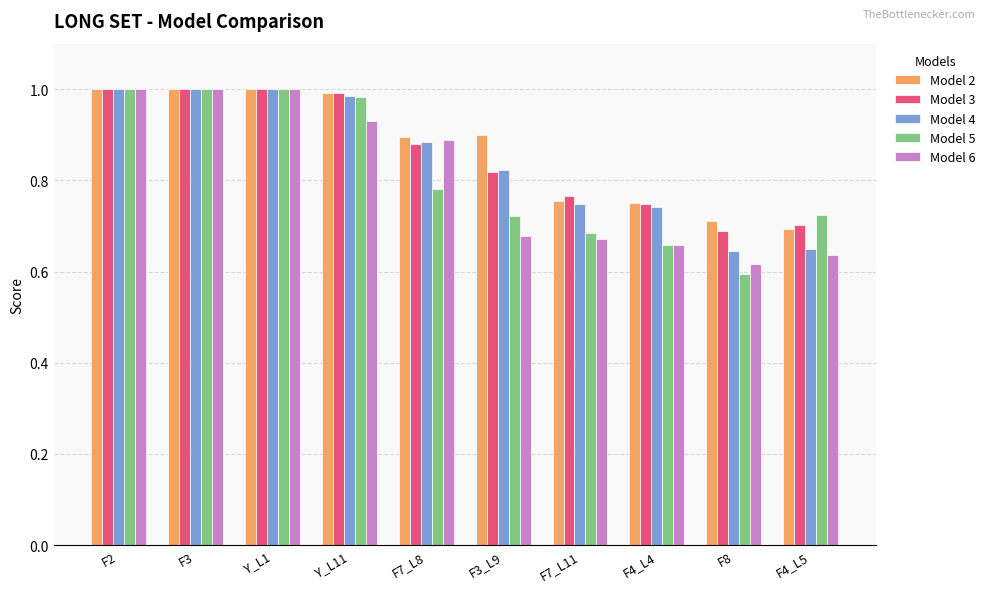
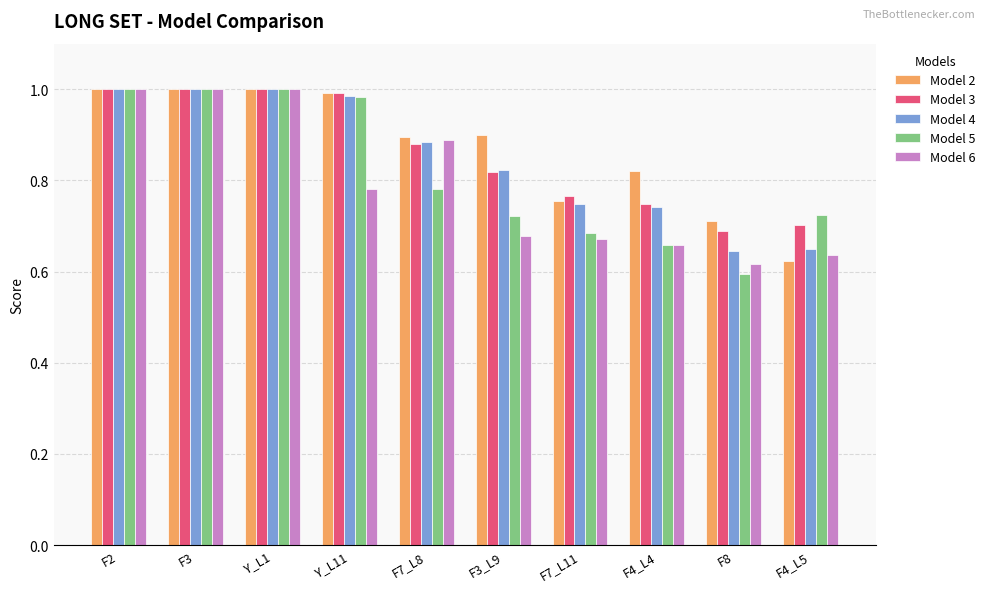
Model 6, Y_L11: 0.93 -> 0.78
Model 2, F4_L4: 0.75 -> 0.82
Model 2, F4_L5: 0.69 -> 0.62
